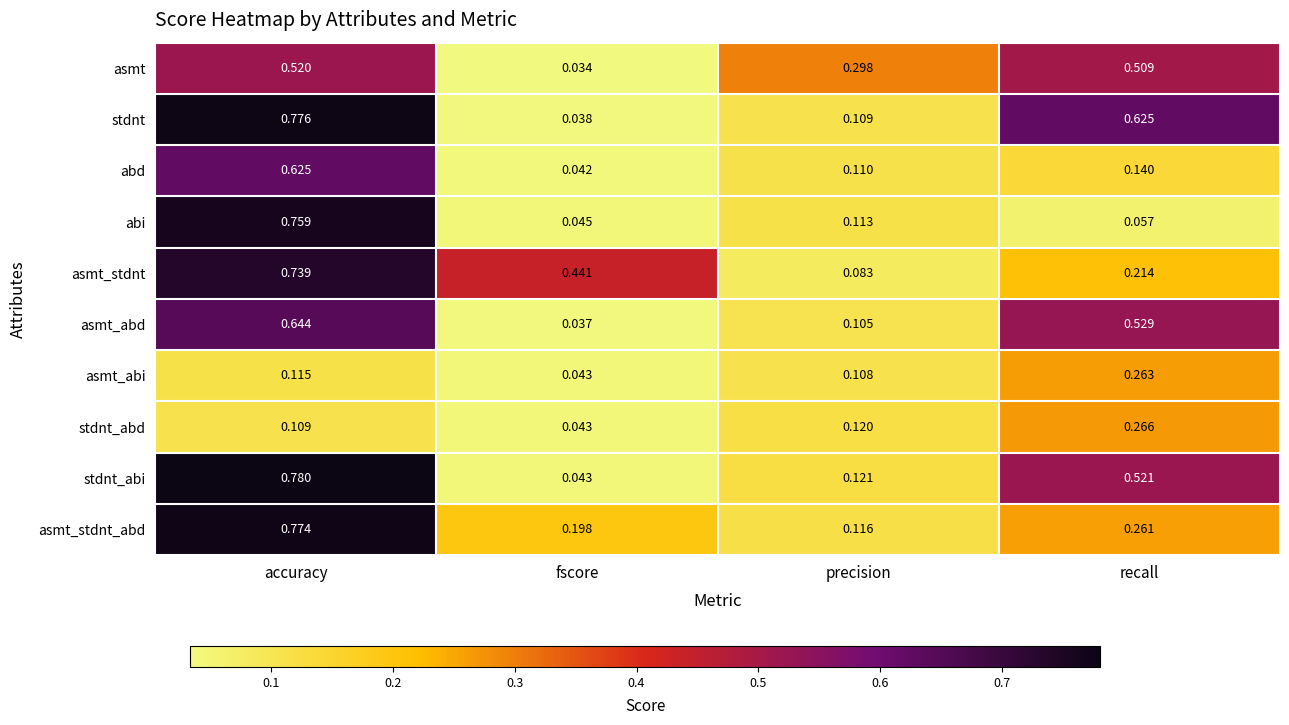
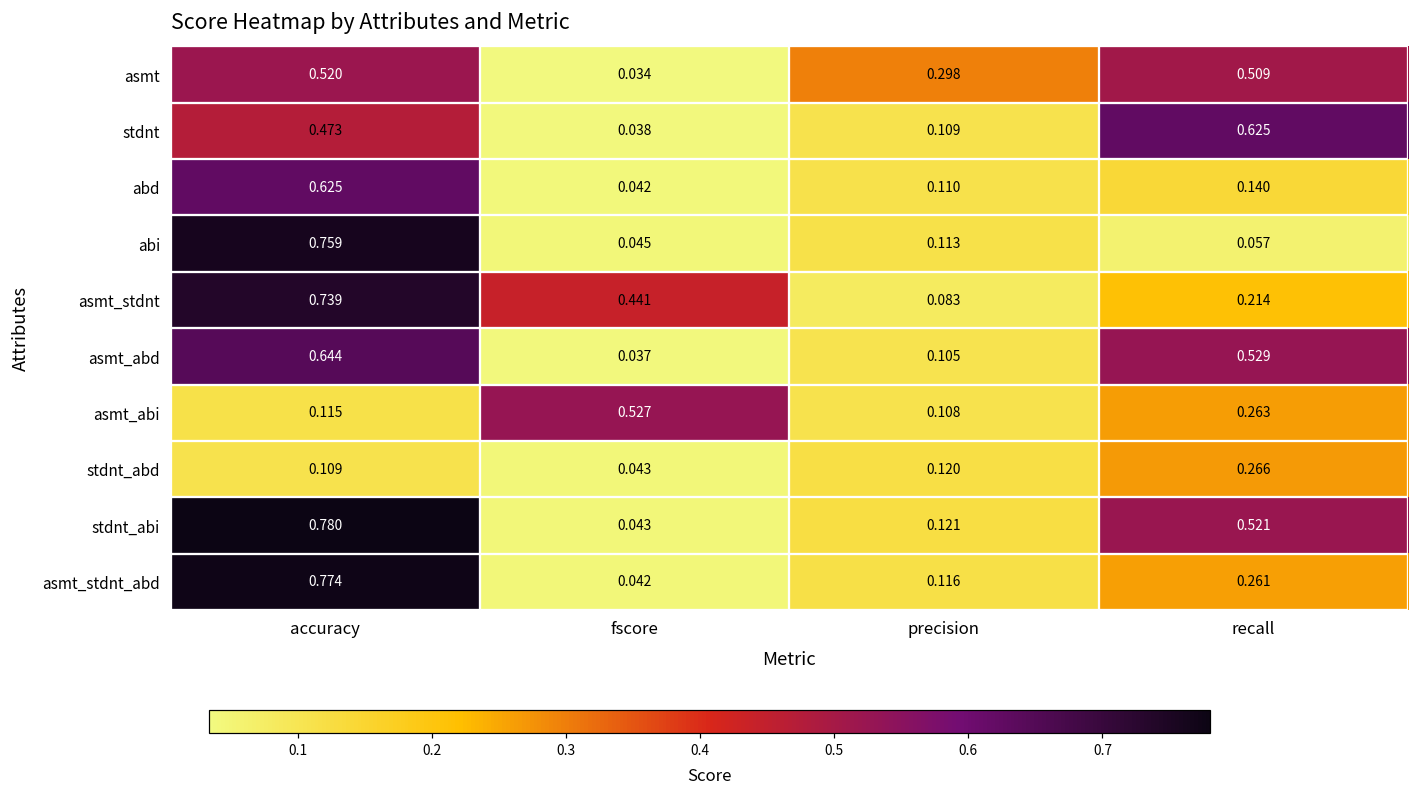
stdnt, accuracy: 0.776 -> 0.473
asmt_abi, fscore: 0.043 -> 0.527
asmt_stdnt_abd, fscore: 0.198 -> 0.042
